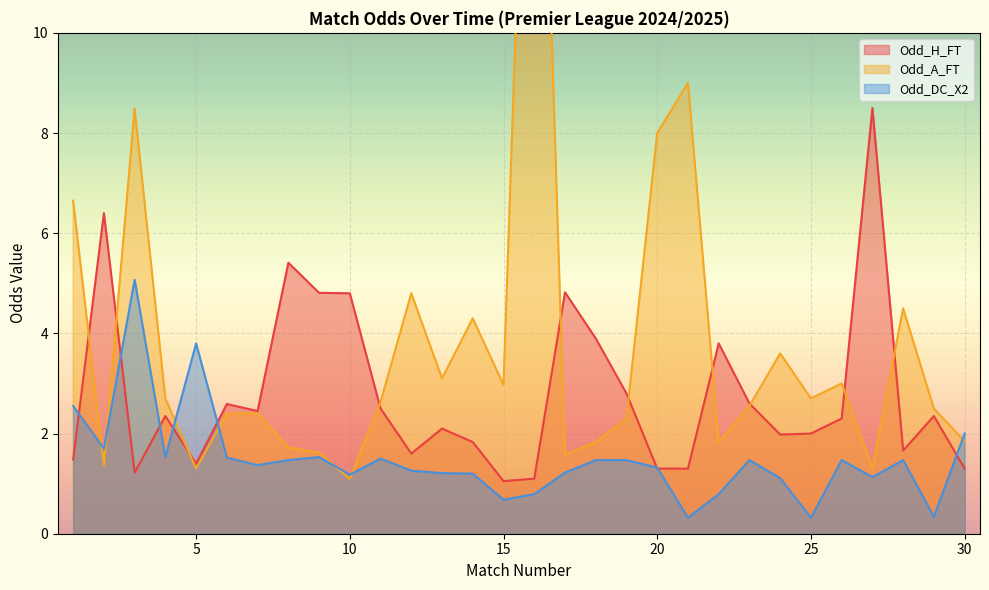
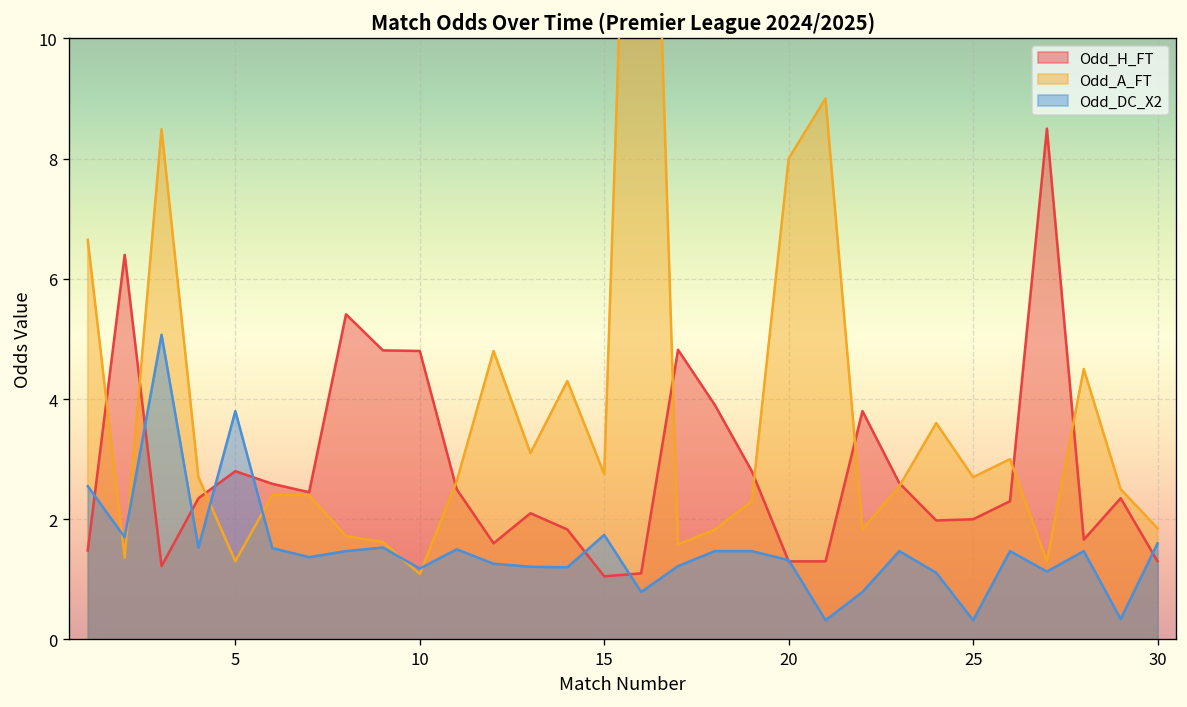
Odd_H_FT, 5: 1.4 -> 2.8
Odd_A_FT, 15: 3.0 -> 2.8
Odd_DC_X2, 15: 0.7 -> 1.7
Odd_DC_X2, 30: 2.0 -> 1.6
